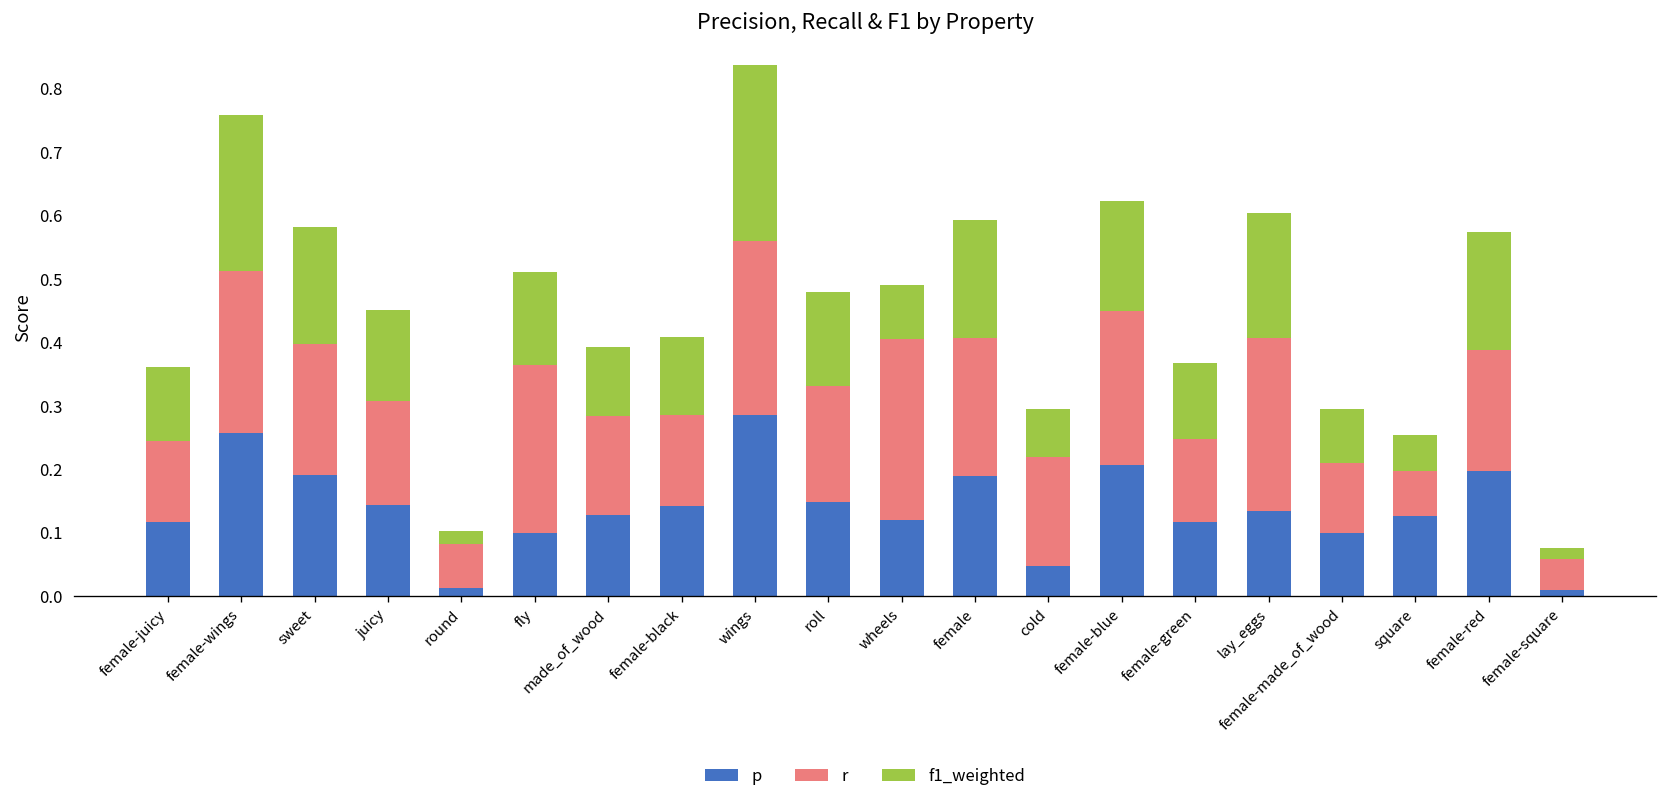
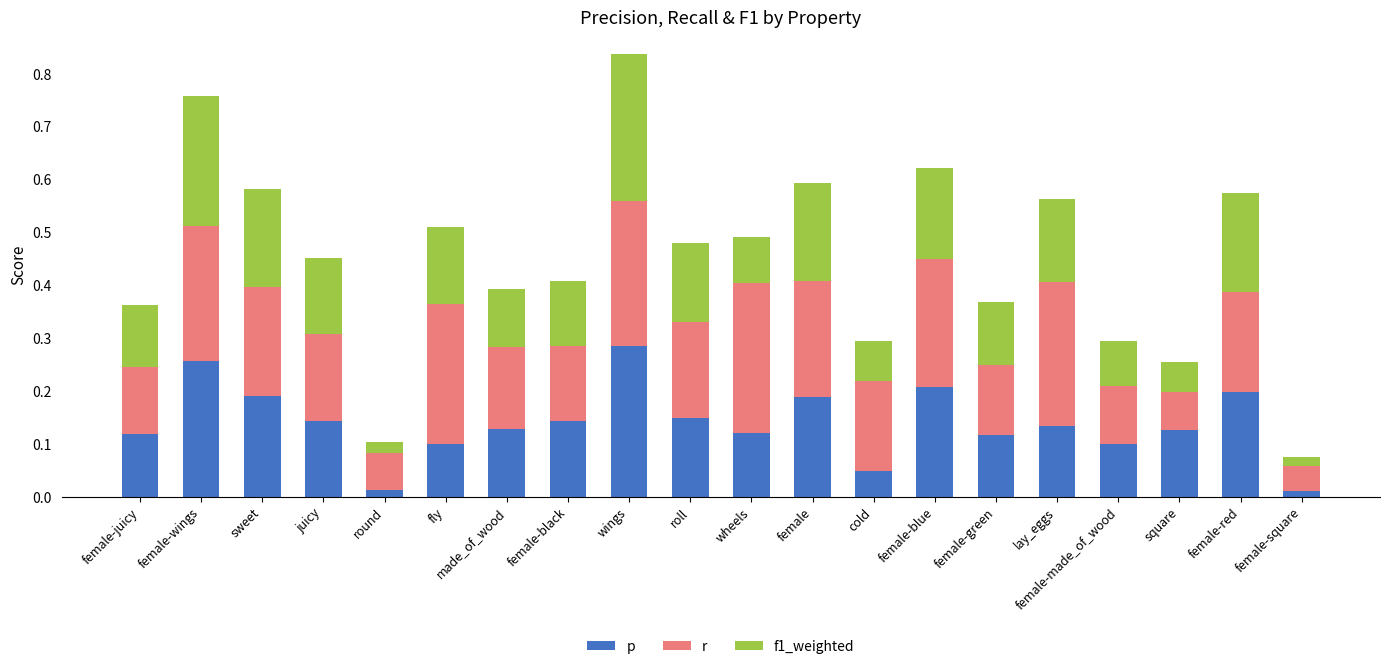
f1_weighted, lay_eggs: 0.20 -> 0.16
